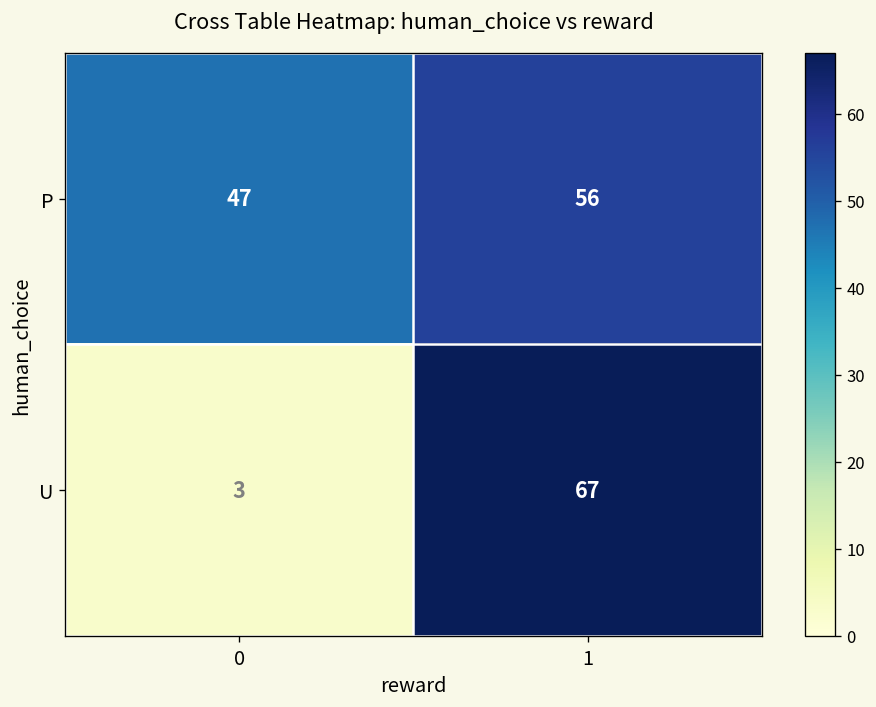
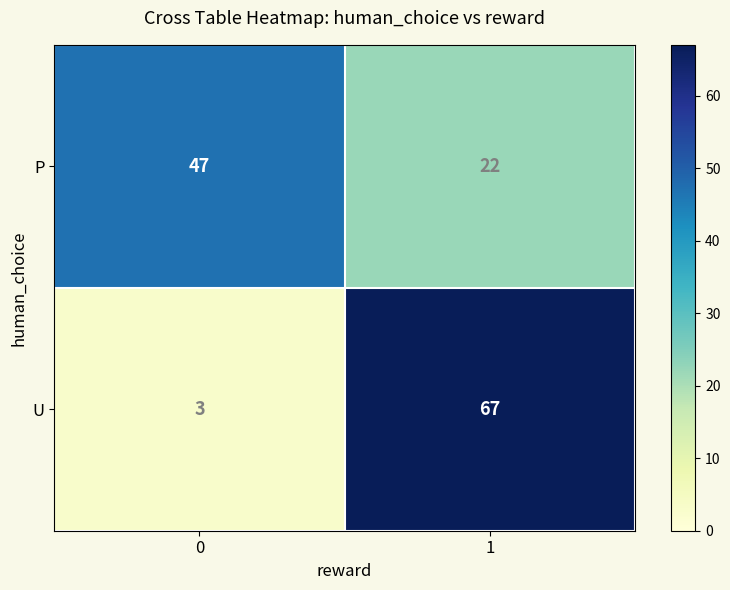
P, 1: 56 -> 22
